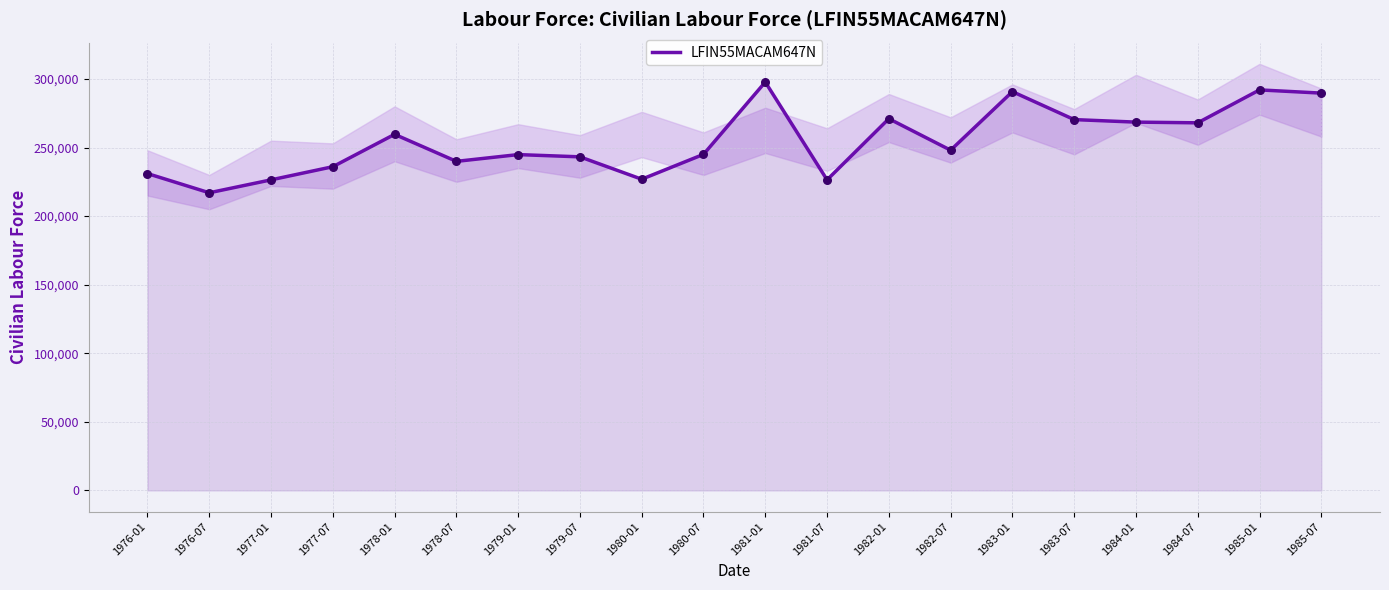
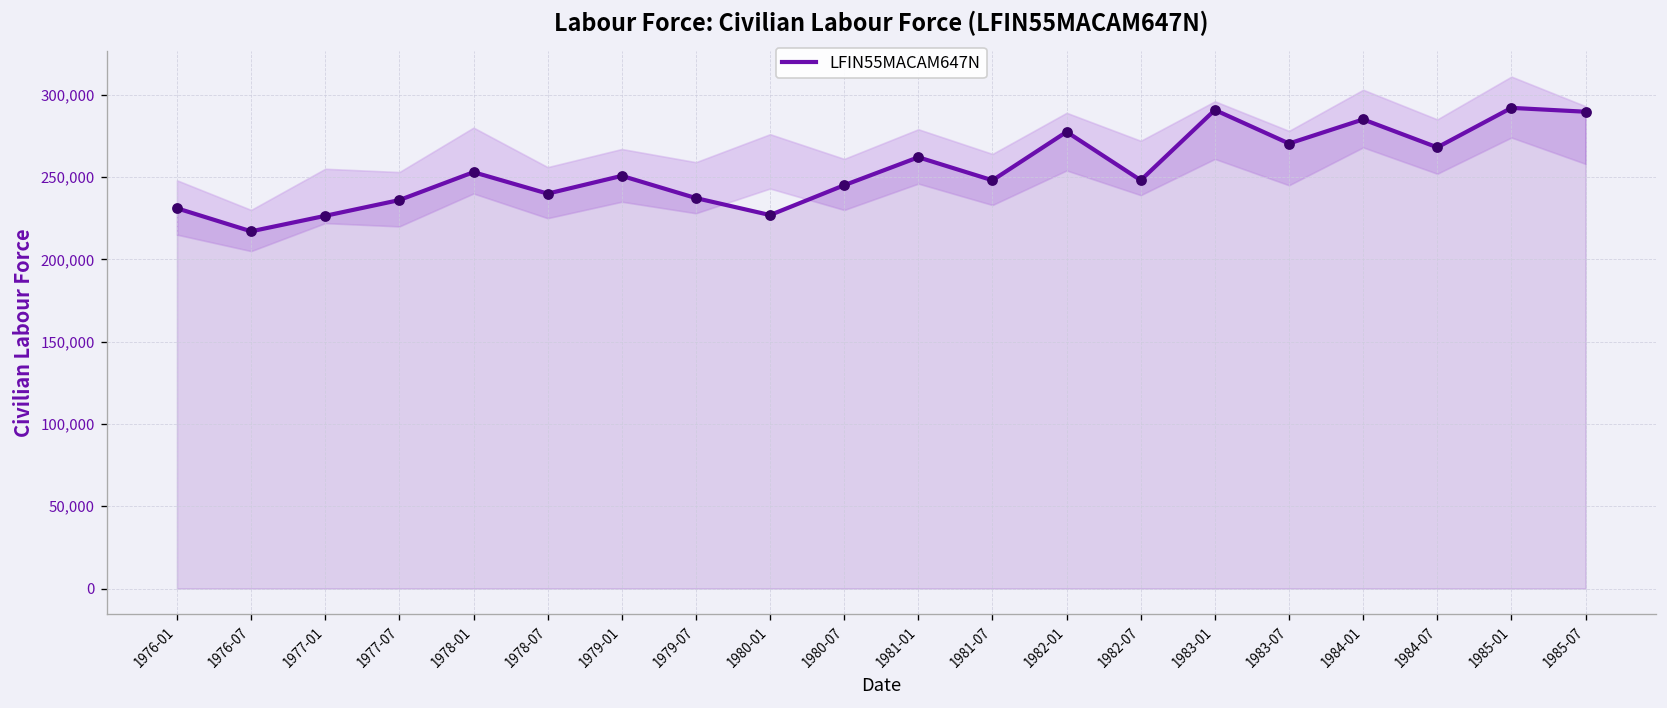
LFIN55MACAM647N, 1978-01: 260,000 -> 253,000
LFIN55MACAM647N, 1979-01: 245,000 -> 251,000
LFIN55MACAM647N, 1979-07: 243,000 -> 237,000
LFIN55MACAM647N, 1981-01: 298,000 -> 262,000
LFIN55MACAM647N, 1981-07: 226,000 -> 248,000
LFIN55MACAM647N, 1982-01: 271,000 -> 277,000
LFIN55MACAM647N, 1984-01: 269,000 -> 285,000
